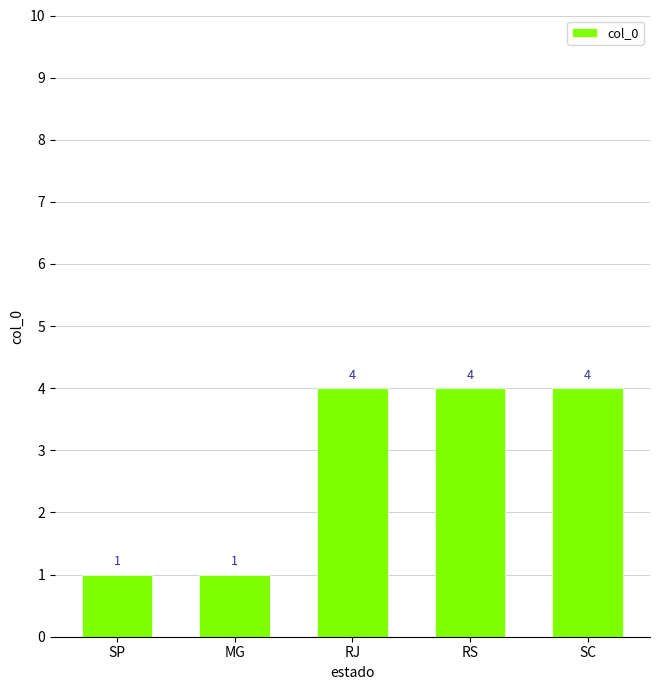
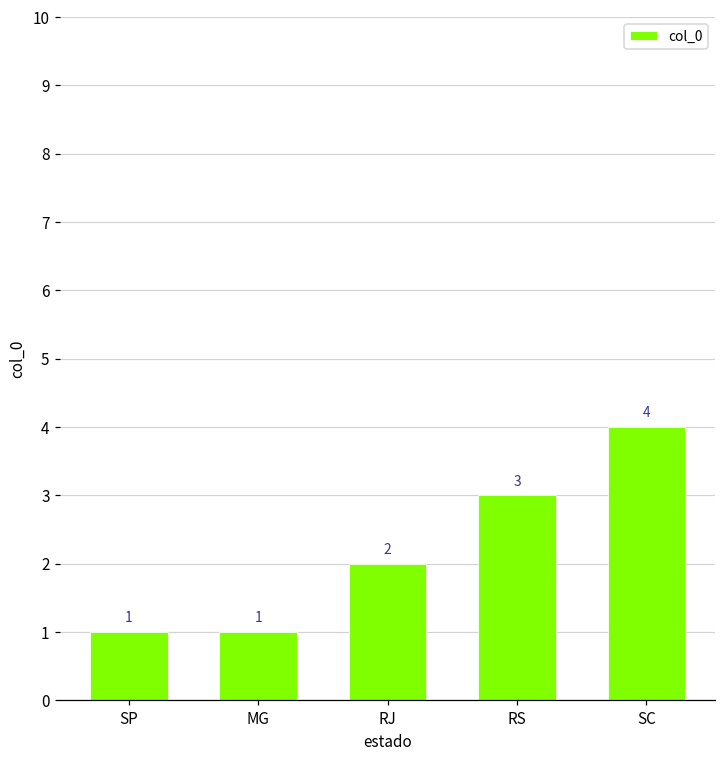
RJ: 4 -> 2
RS: 4 -> 3
